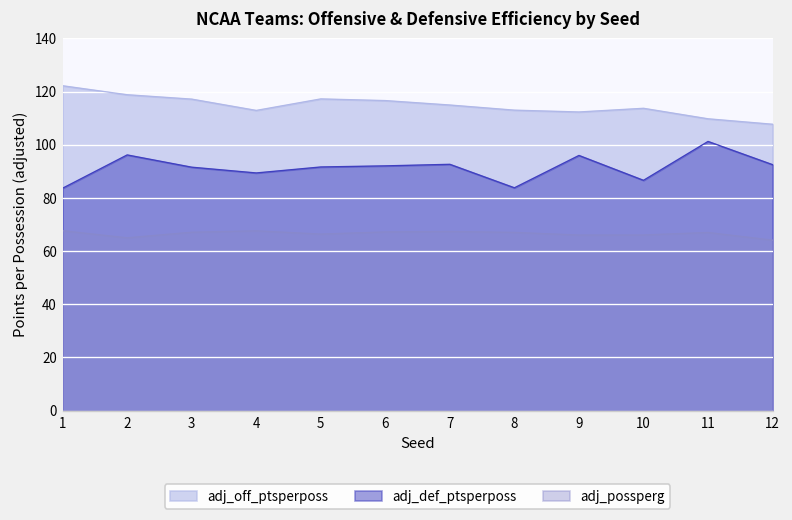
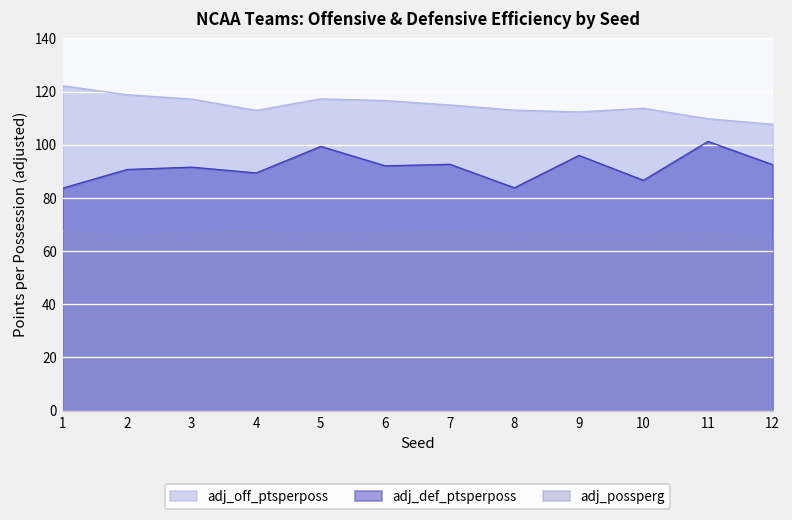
adj_def_ptsperposs, 2: 96 -> 91
adj_def_ptsperposs, 5: 92 -> 99
